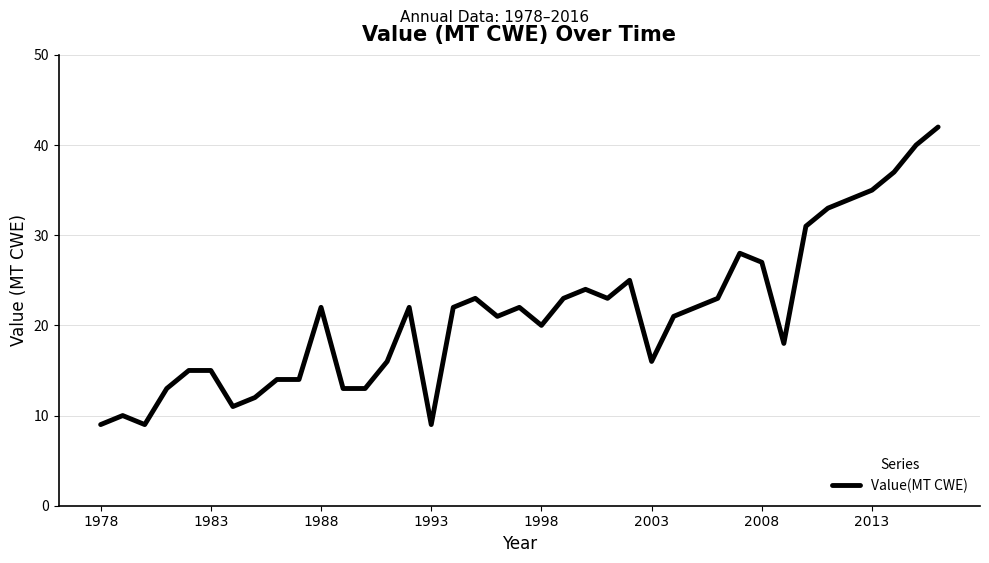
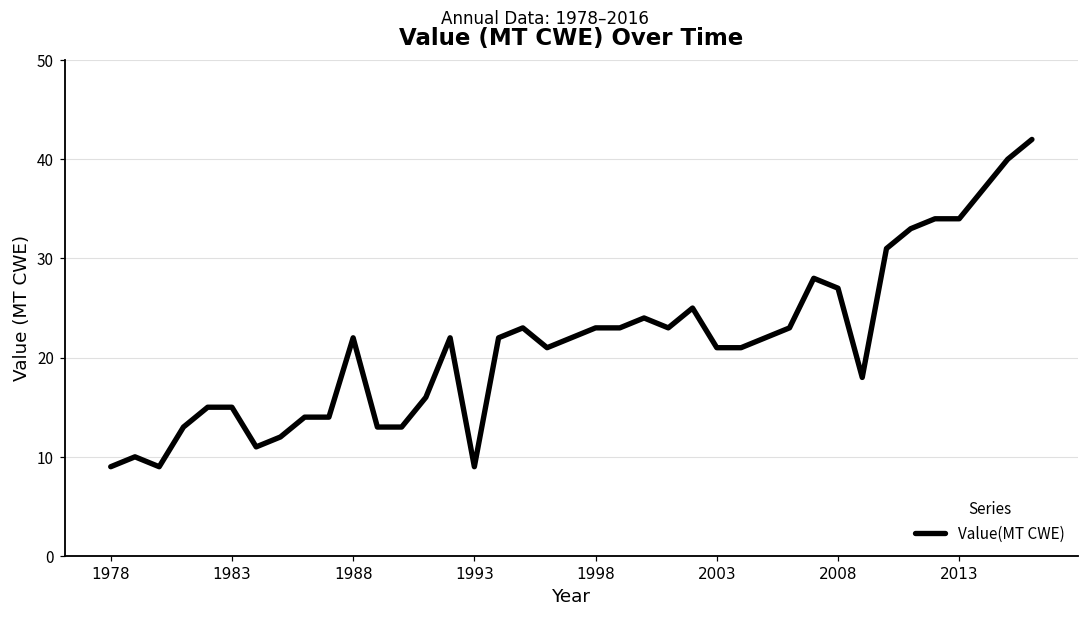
1998: 20 -> 23
2003: 16 -> 21
2013: 35 -> 34
